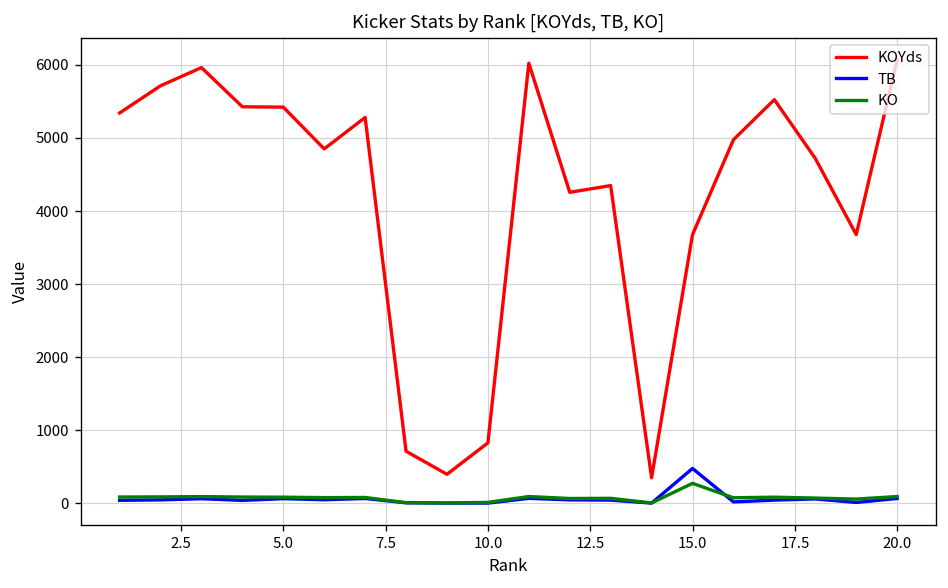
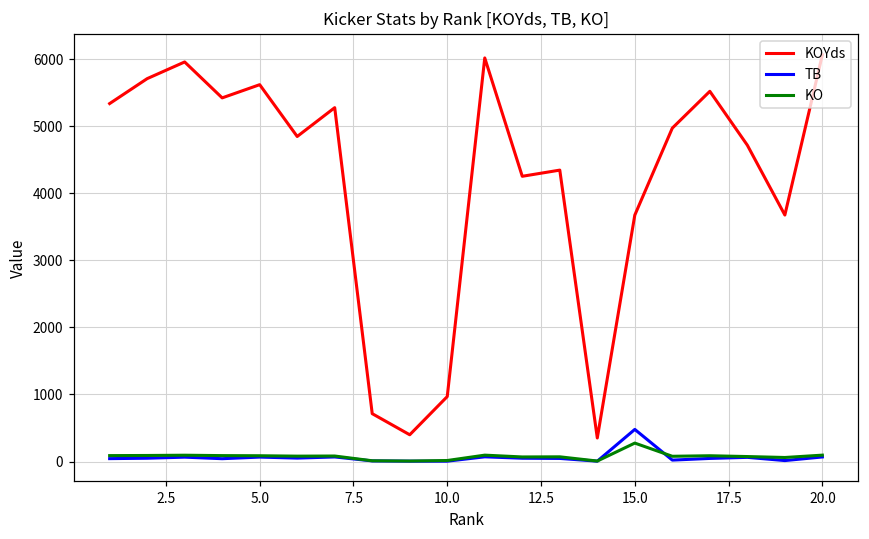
KOYds, 5.0: 5400 -> 5600
KOYds, 10.0: 800 -> 1000
